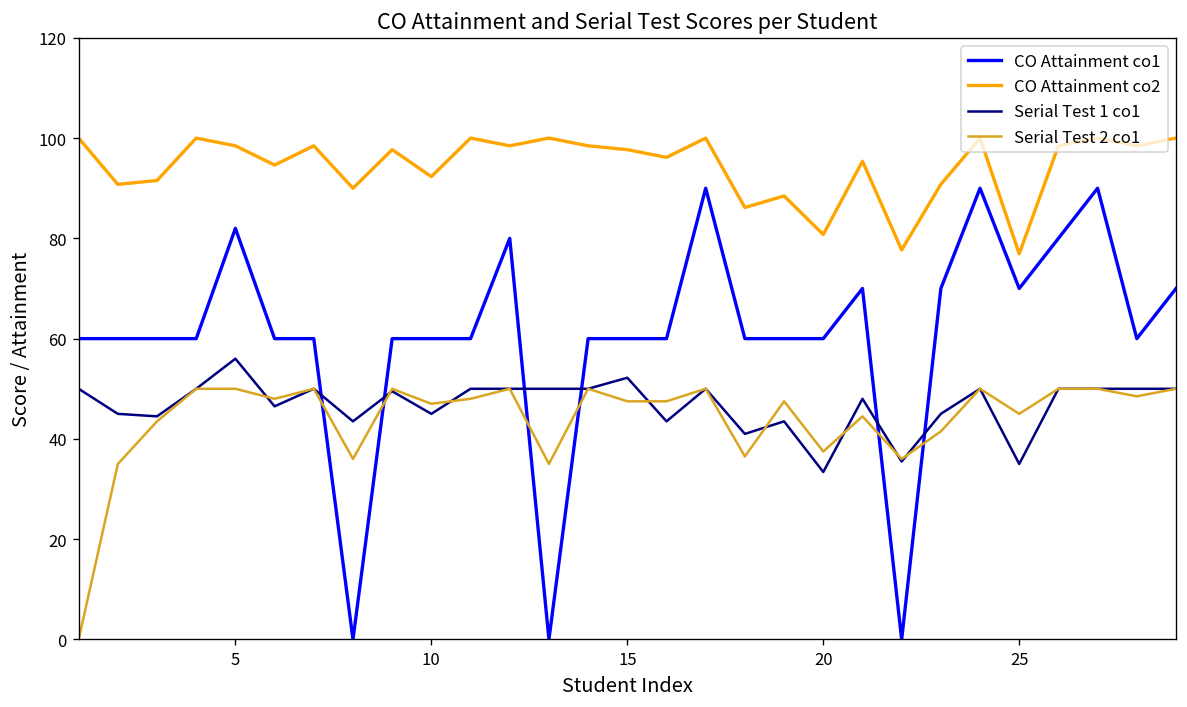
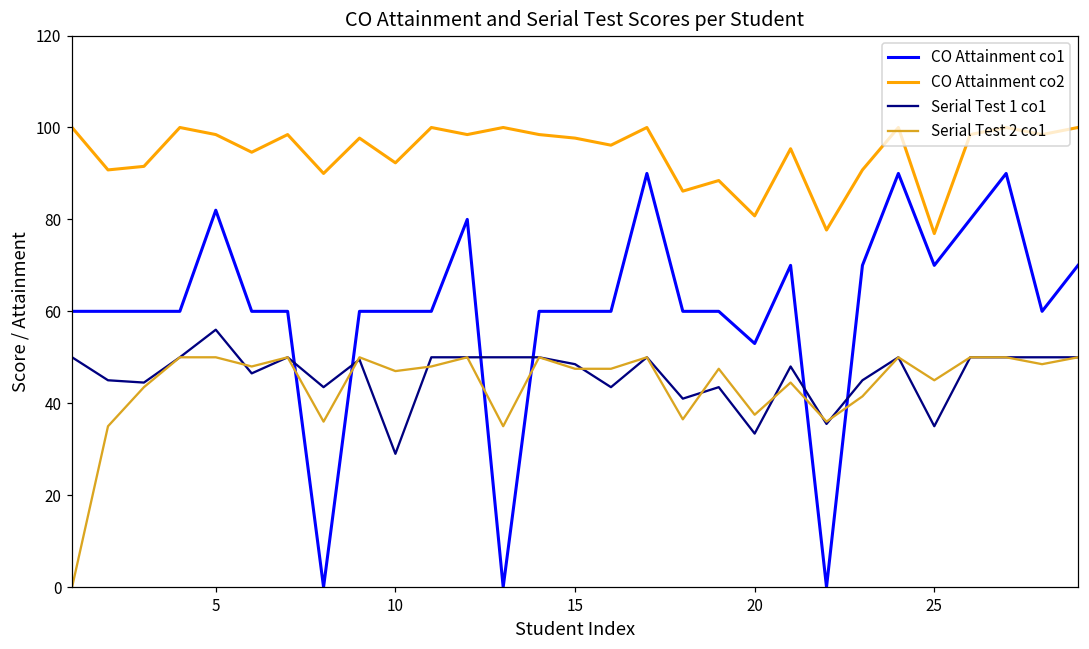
Serial Test 1 co1, 10: 45 -> 29
Serial Test 1 co1, 15: 52 -> 49
CO Attainment co1, 20: 60 -> 53
